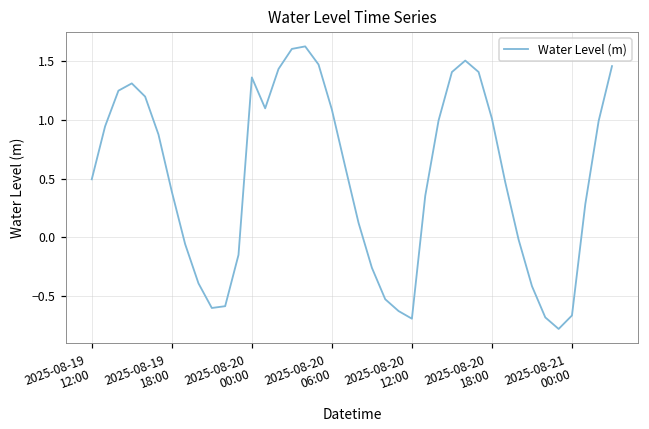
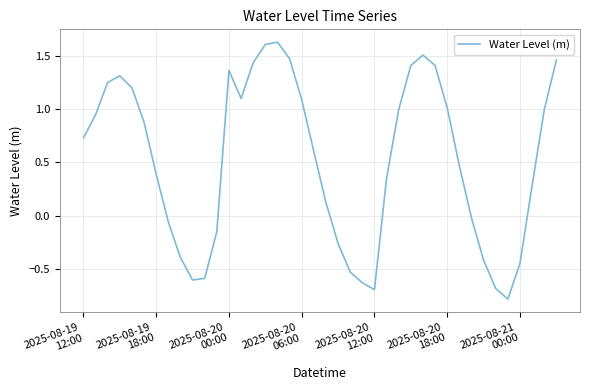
2025-08-19 12:00: 0.50 -> 0.73
2025-08-21 00:00: -0.66 -> -0.45
